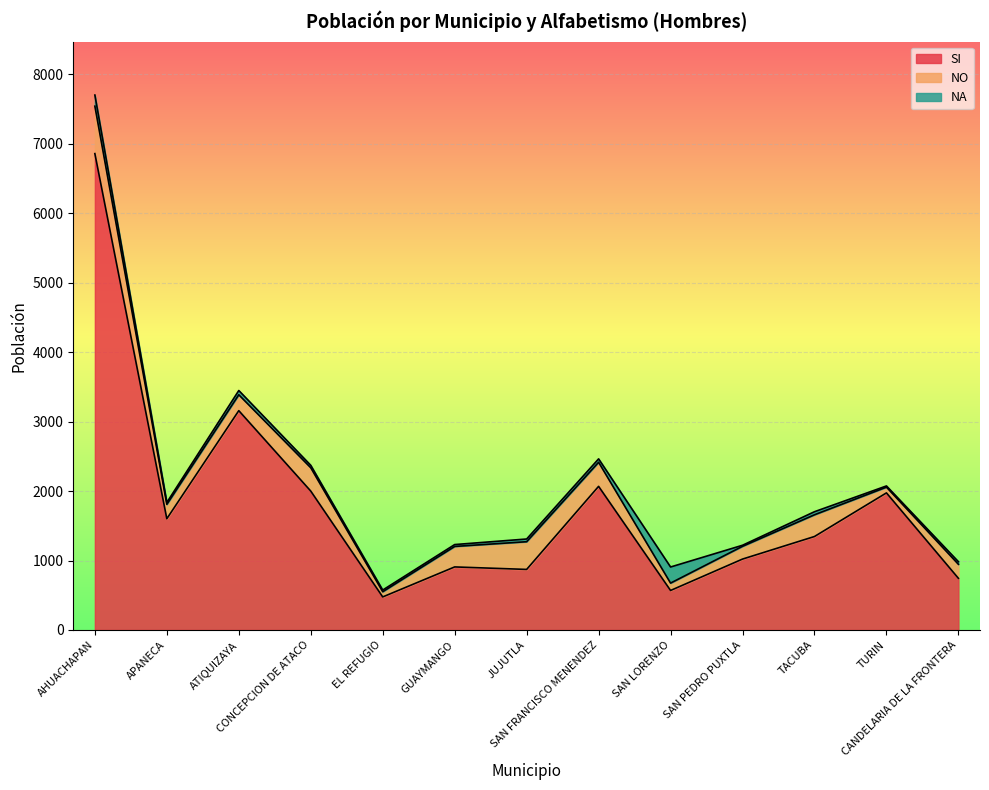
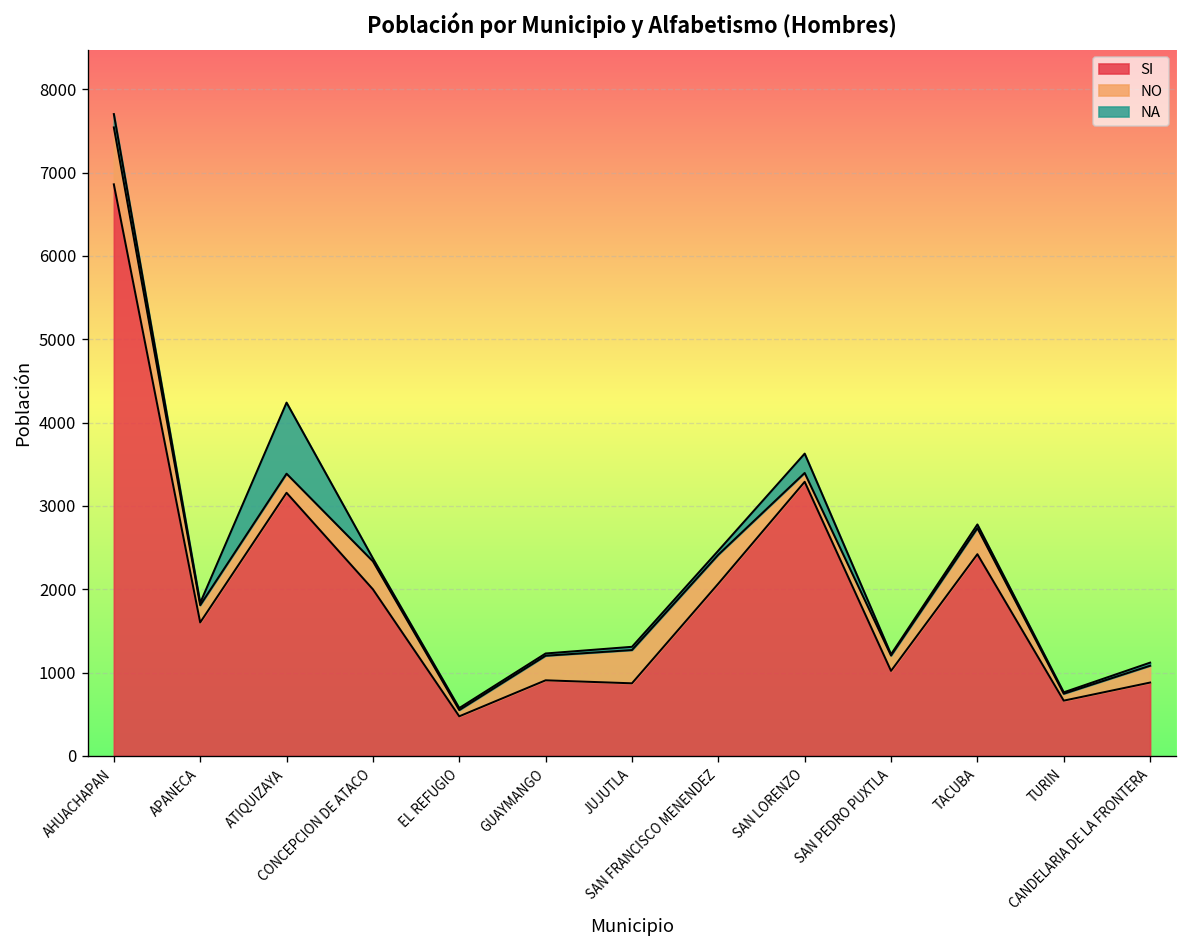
NA, ATIQUIZAYA: 100 -> 900
SI, SAN LORENZO: 600 -> 3300
SI, TACUBA: 1300 -> 2400
SI, TURIN: 2000 -> 700
SI, CANDELARIA DE LA FRONTERA: 700 -> 900
